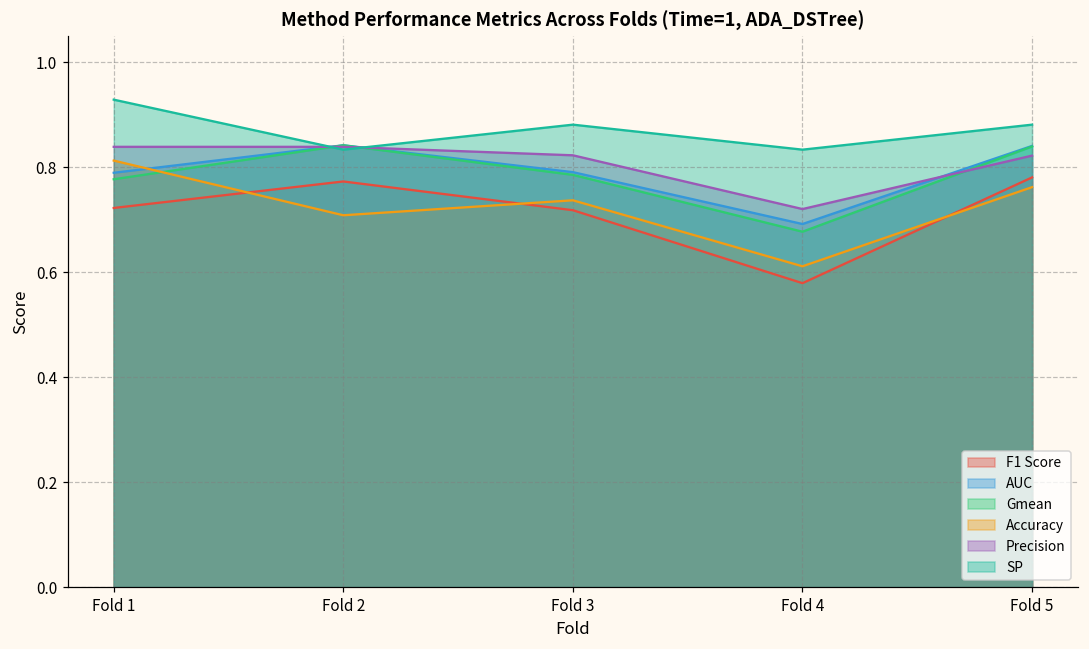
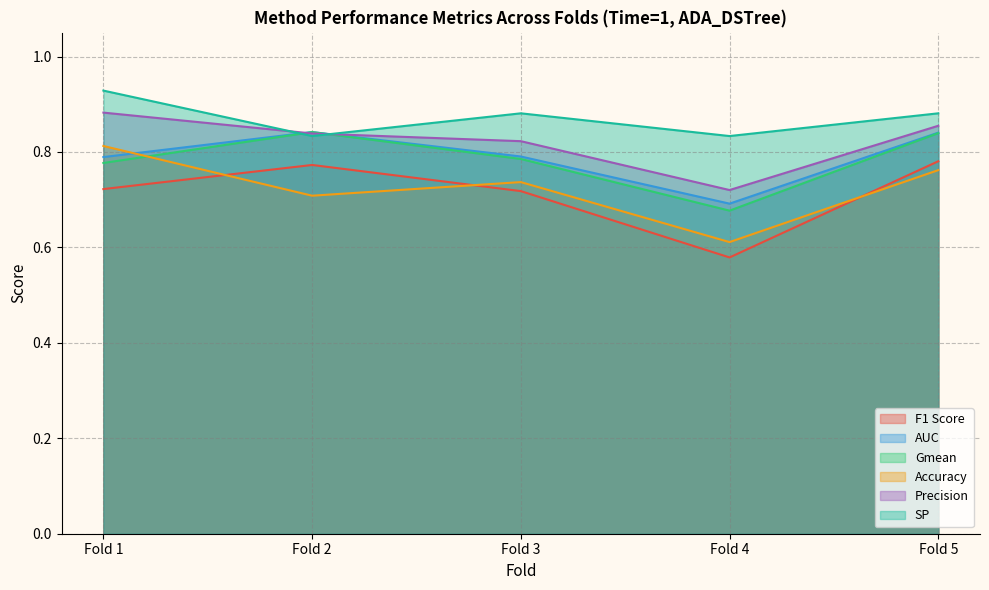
Precision, Fold 1: 0.84 -> 0.88
Precision, Fold 5: 0.82 -> 0.85
